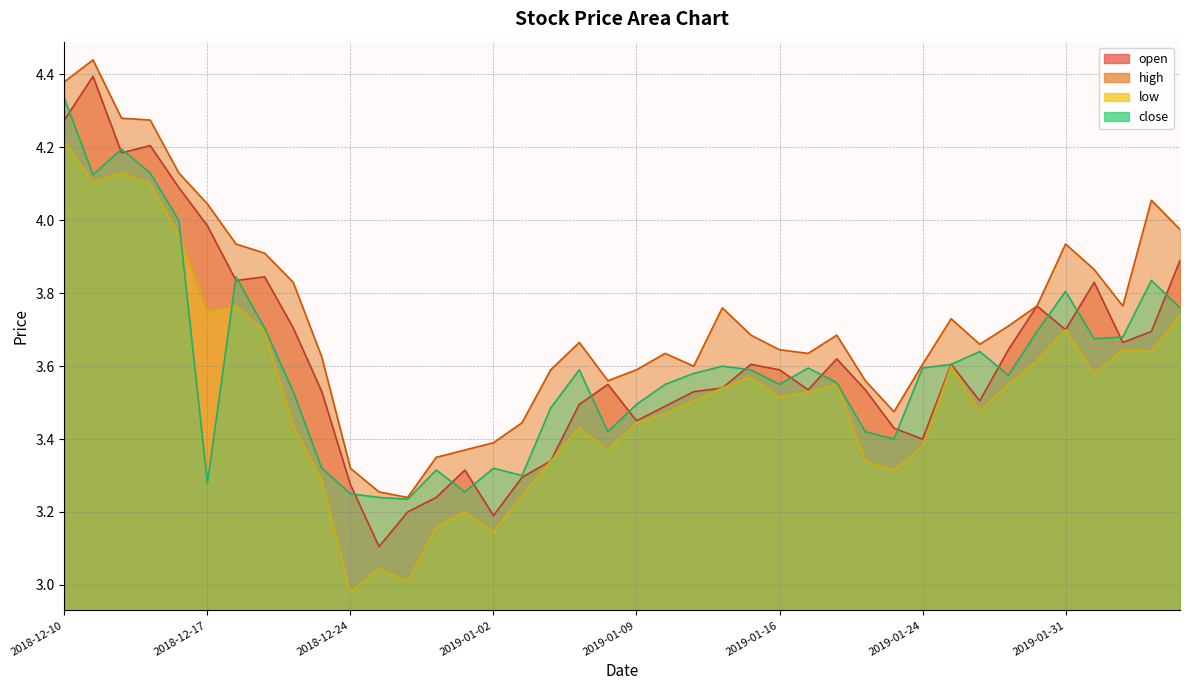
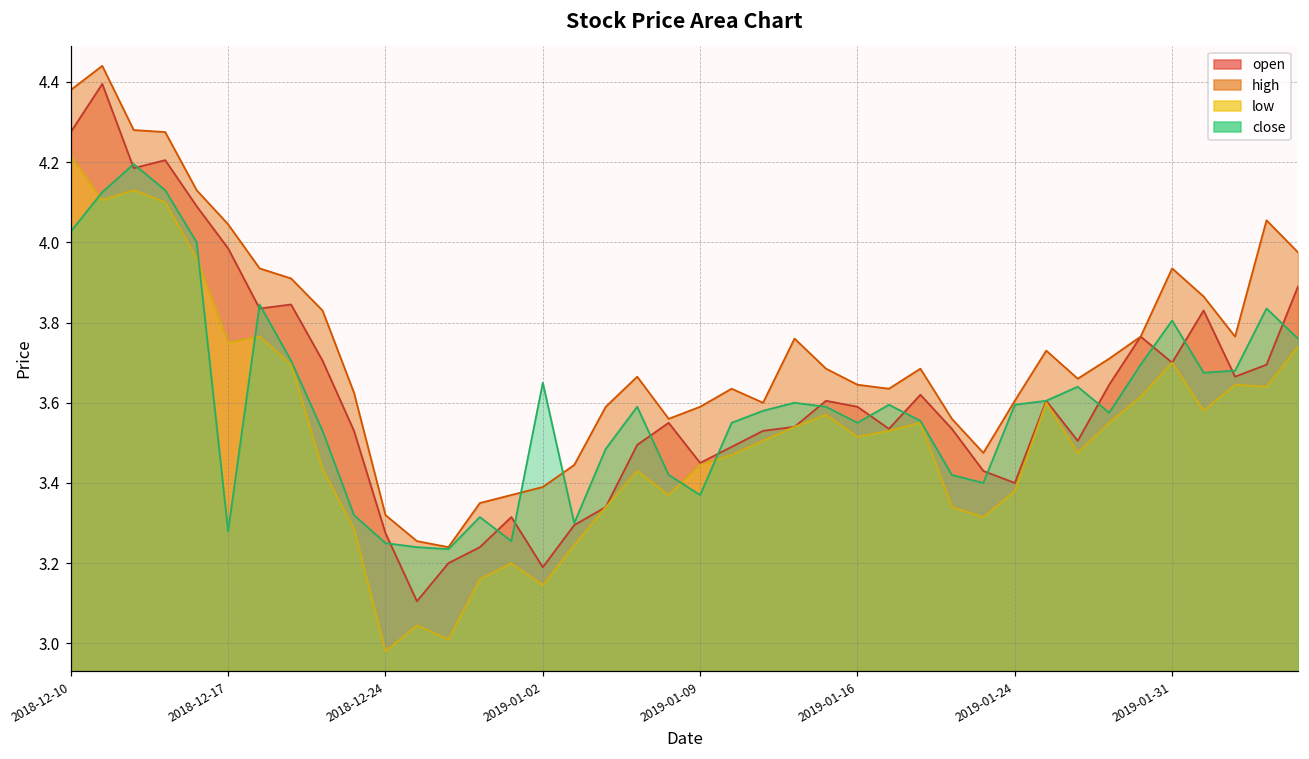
close, 2018-12-10: 4.34 -> 4.03
close, 2019-01-02: 3.32 -> 3.65
close, 2019-01-09: 3.50 -> 3.37
